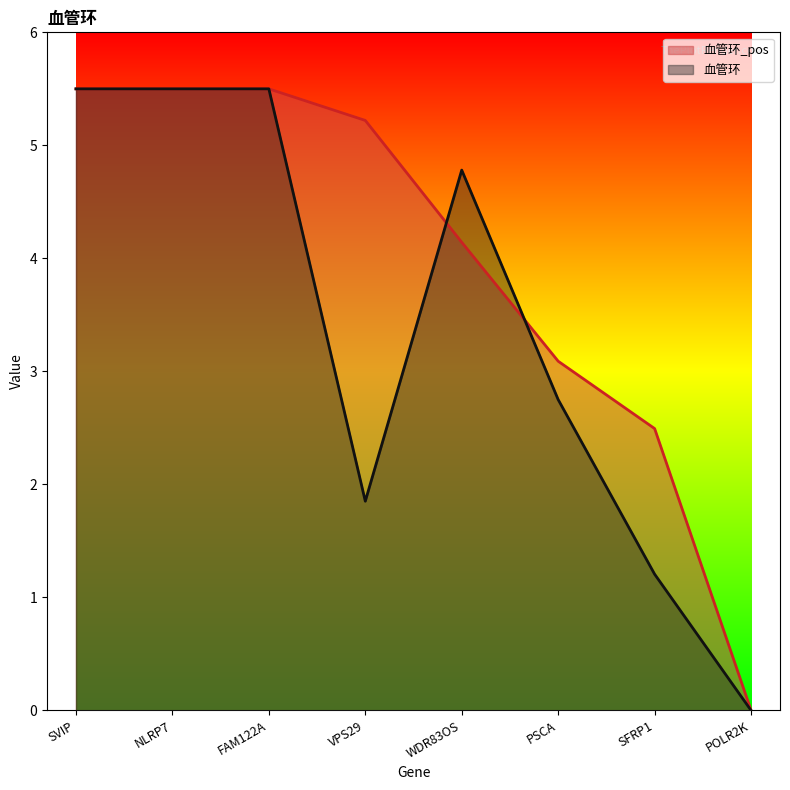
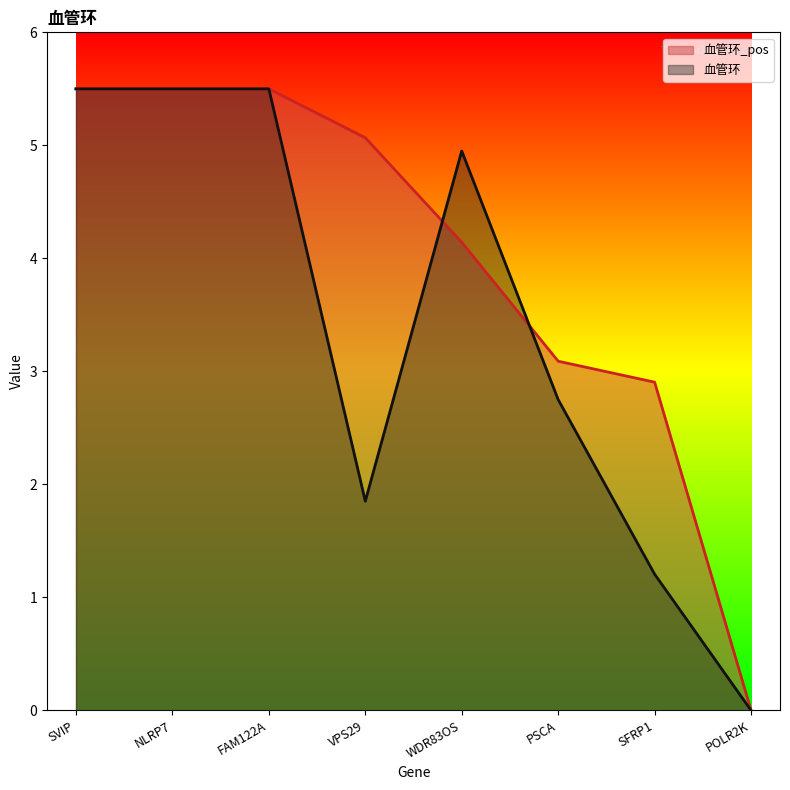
血管环_pos, VPS29: 5.22 -> 5.07
血管环, WDR83OS: 4.78 -> 4.95
血管环_pos, SFRP1: 2.49 -> 2.90
